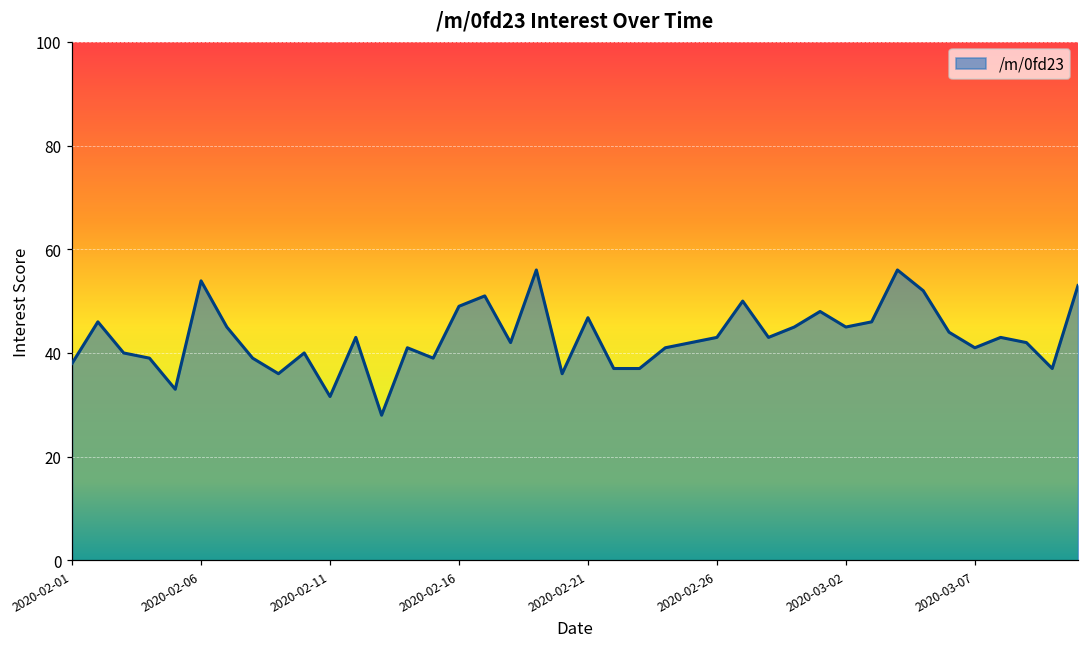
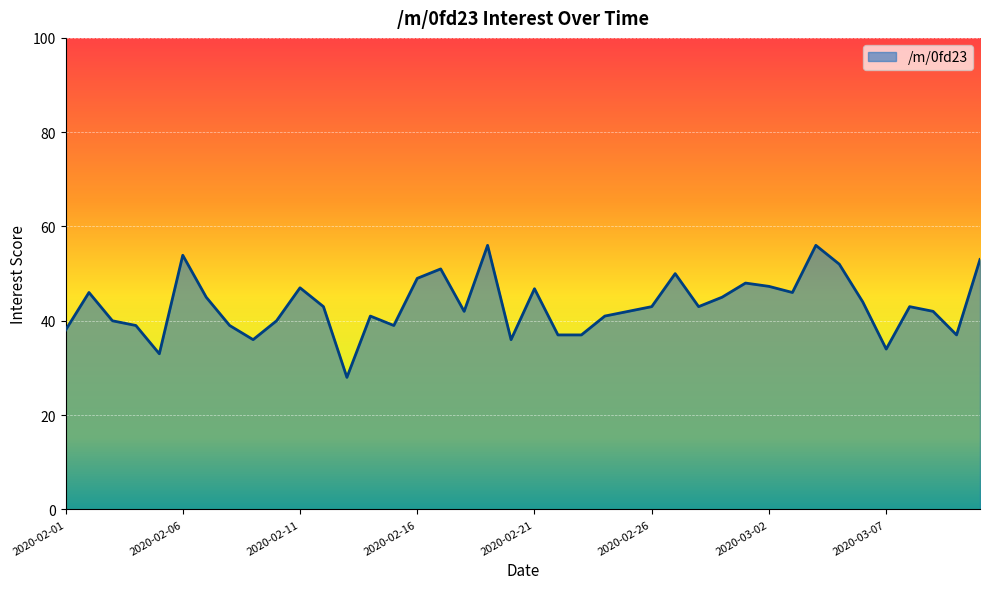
2020-02-11: 32 -> 47
2020-03-02: 45 -> 47
2020-03-07: 41 -> 34
